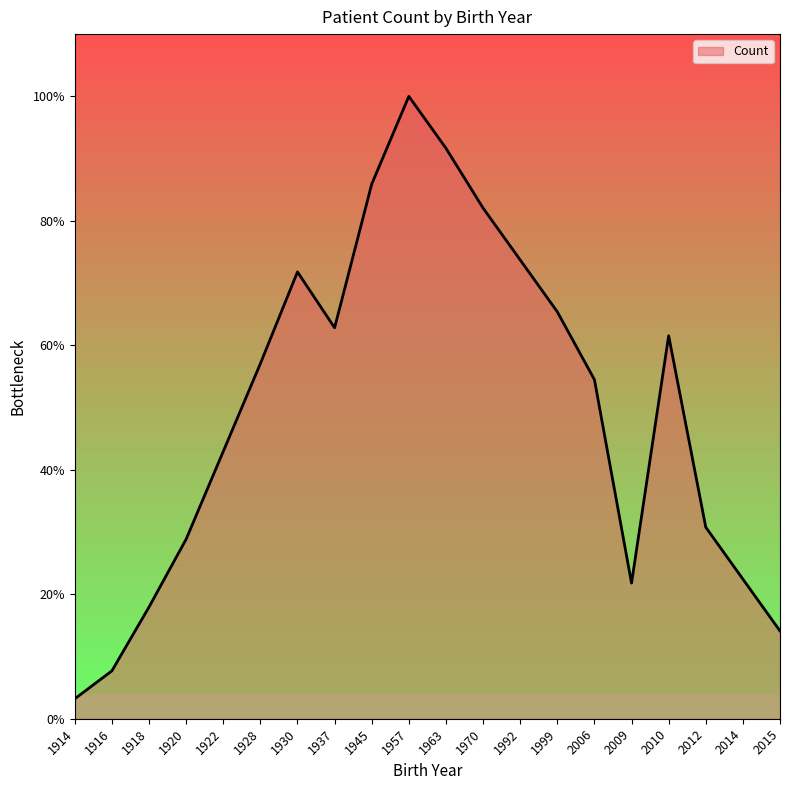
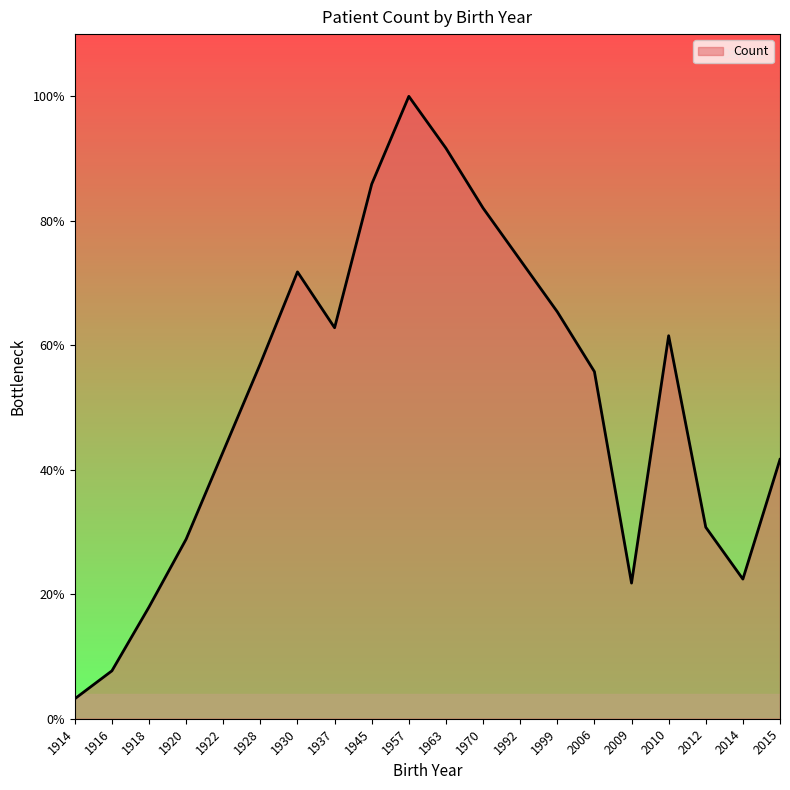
2006: 54% -> 56%
2015: 14% -> 42%
